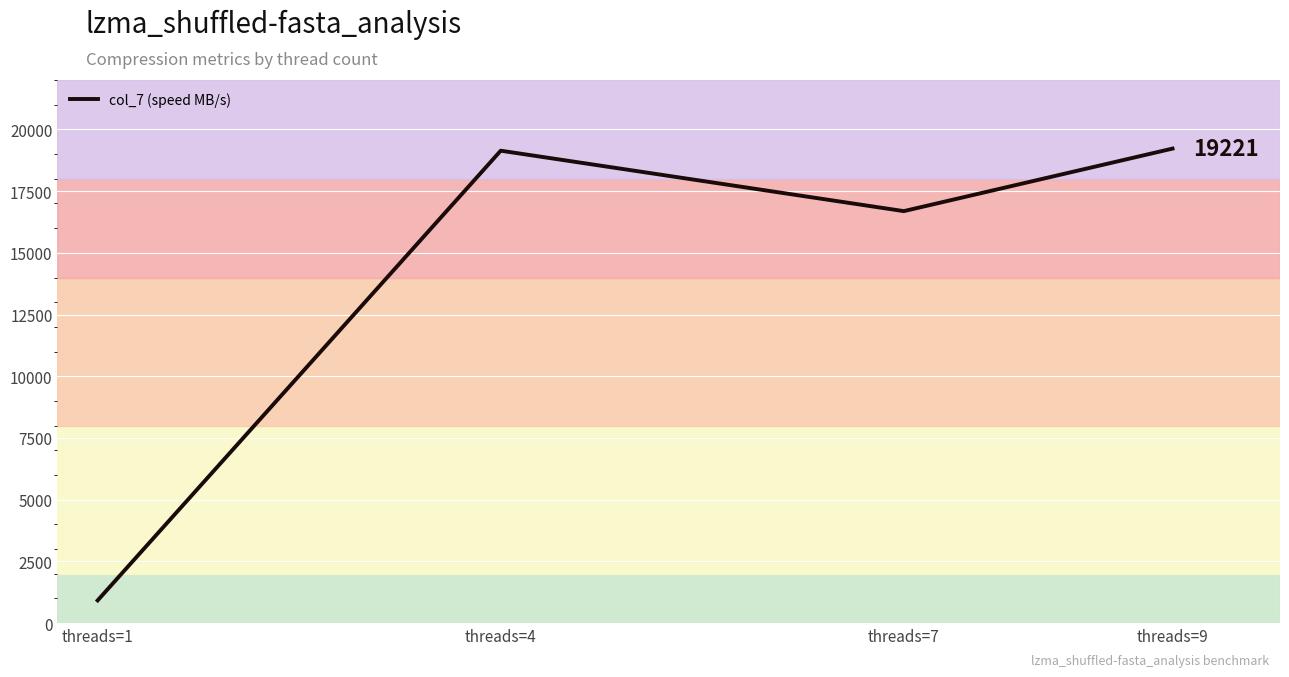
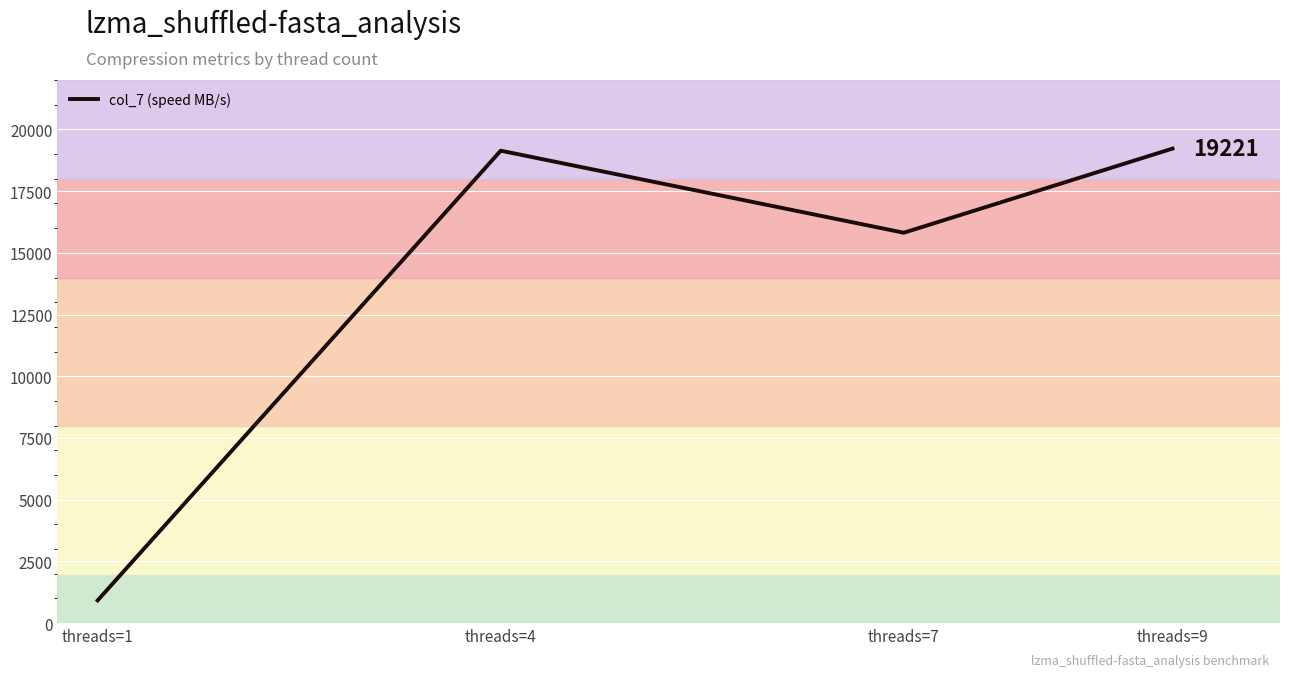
threads=7: 16700 -> 15800
